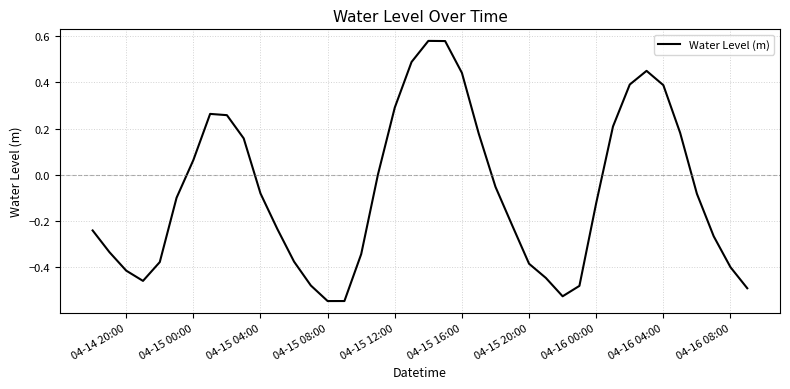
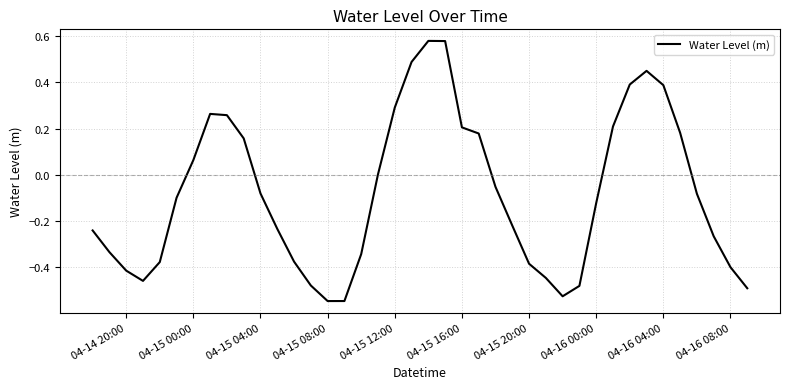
04-15 16:00: 0.44 -> 0.21
